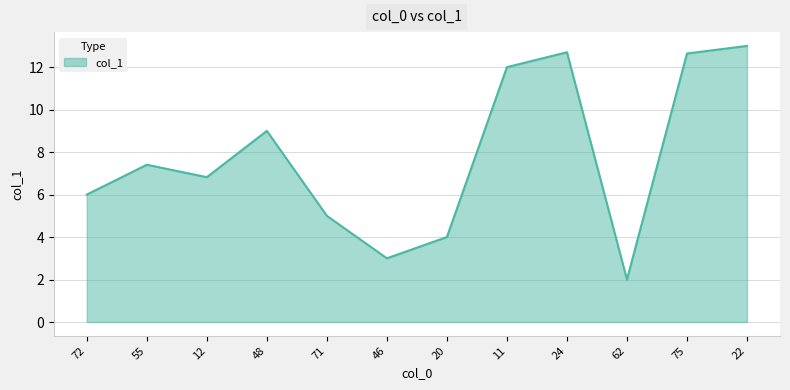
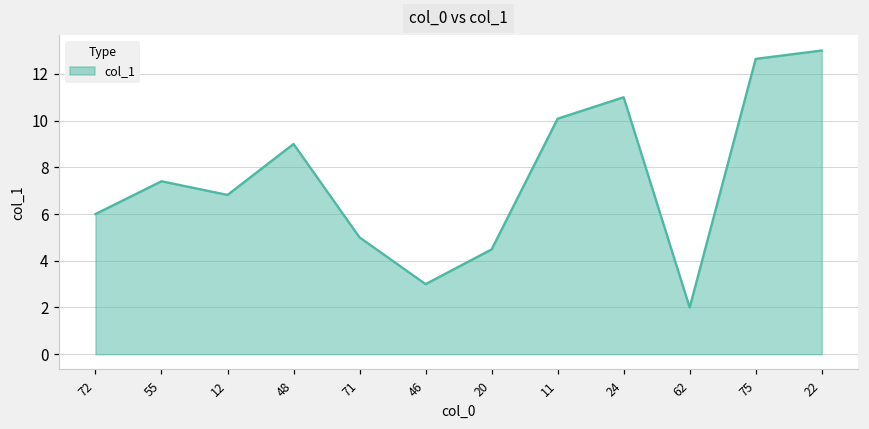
20: 4.0 -> 4.5
11: 12.0 -> 10.1
24: 12.7 -> 11.0
